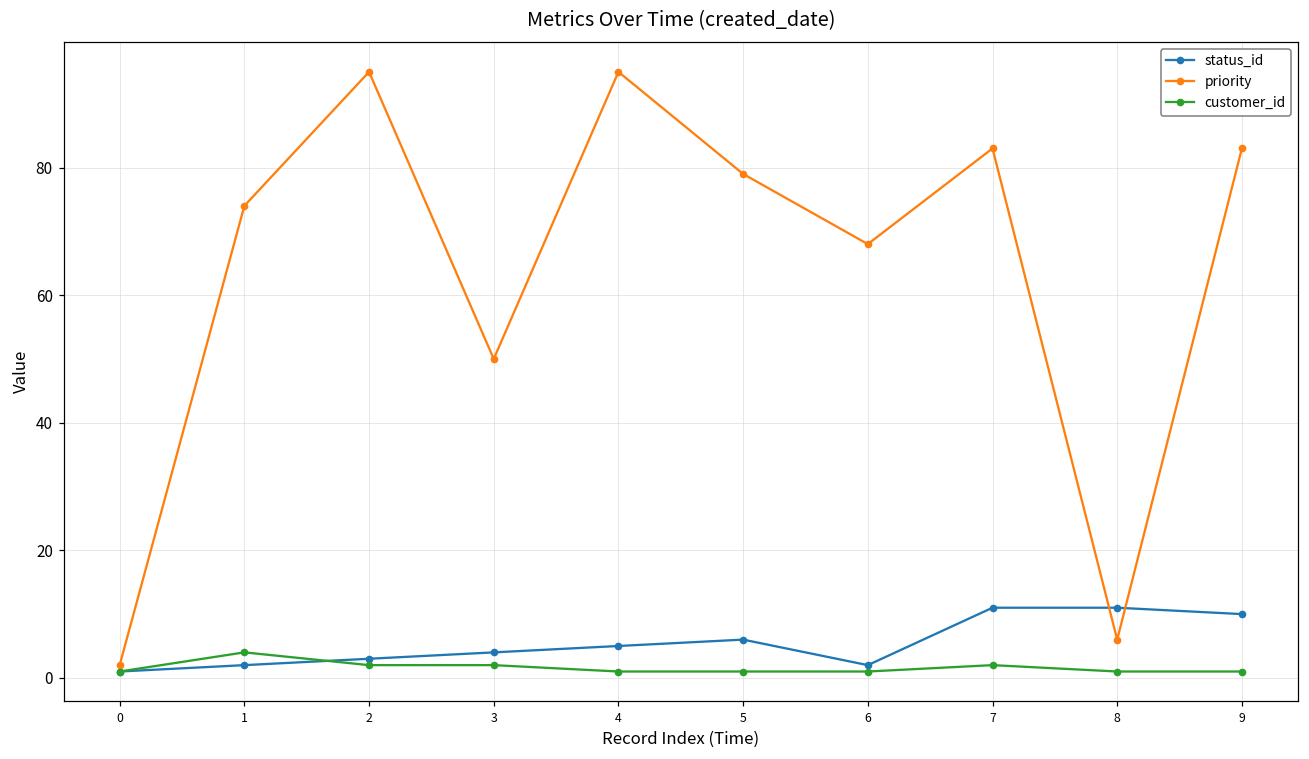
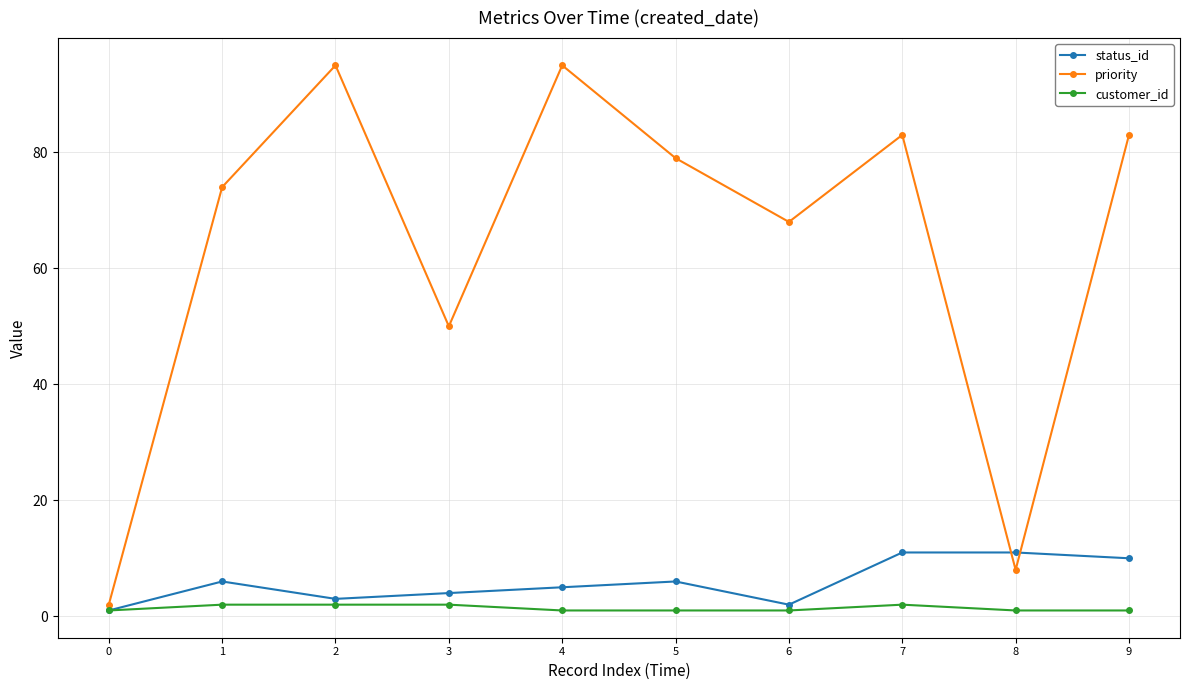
status_id, 1: 2 -> 6
customer_id, 1: 4 -> 2
priority, 8: 6 -> 8
